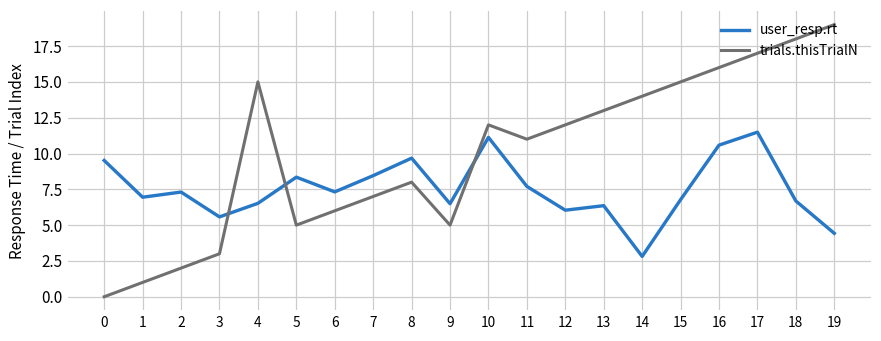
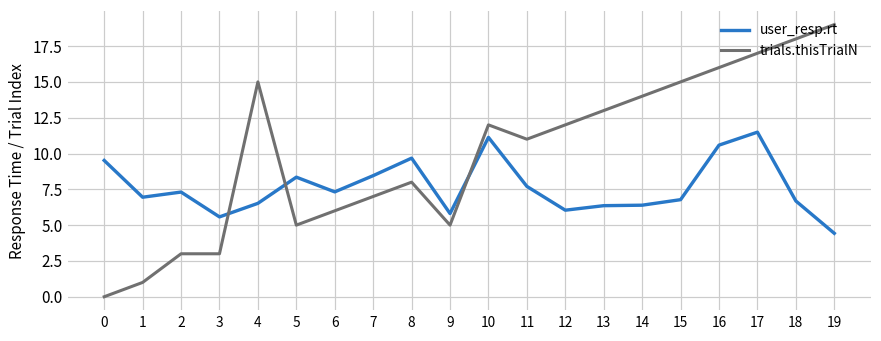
trials.thisTrialN, 2: 2 -> 3
user_resp.rt, 9: 6.5 -> 5.8
user_resp.rt, 14: 2.8 -> 6.4
